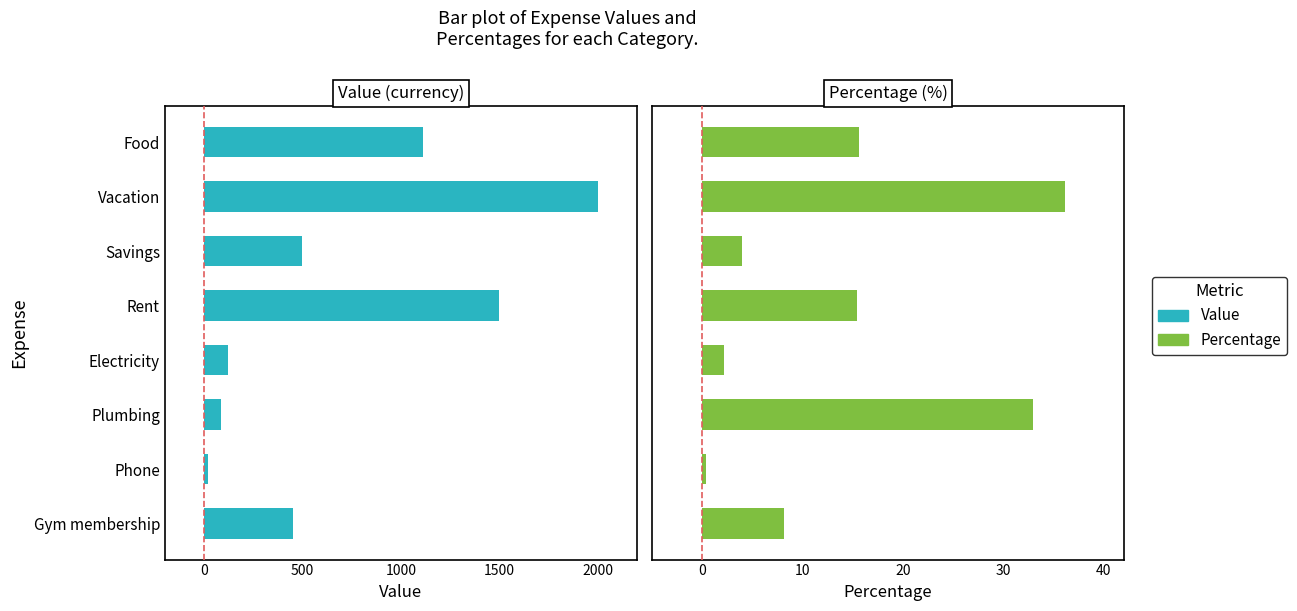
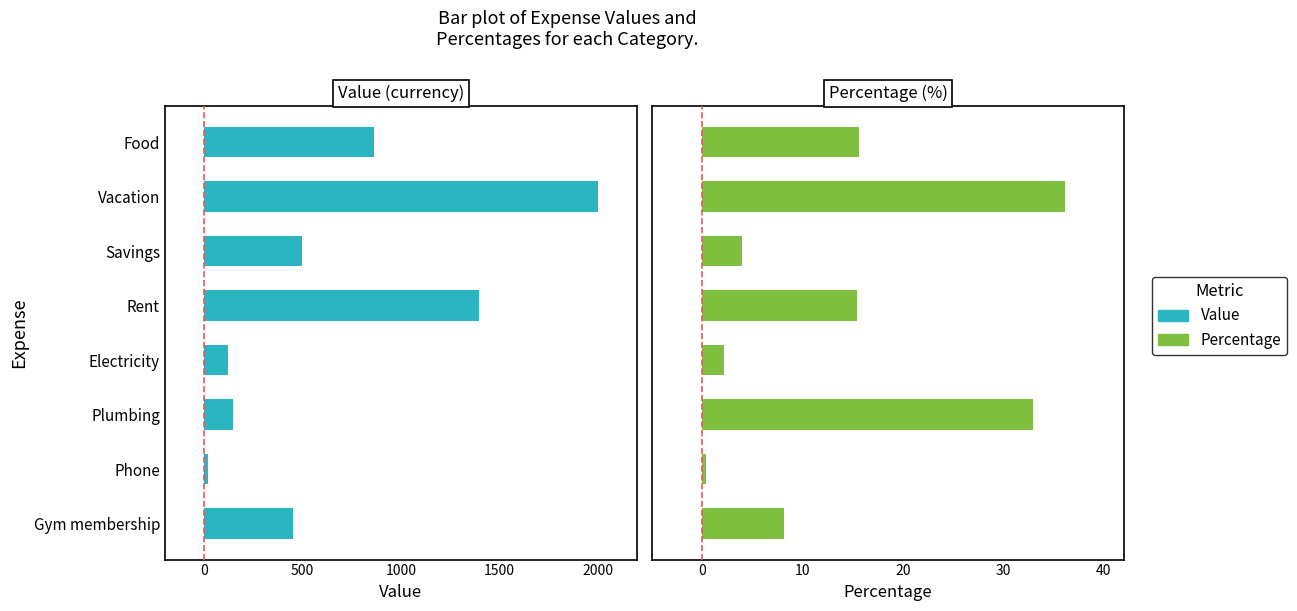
Value (currency), Food: 1110 -> 860
Value (currency), Rent: 1500 -> 1400
Value (currency), Plumbing: 90 -> 150
